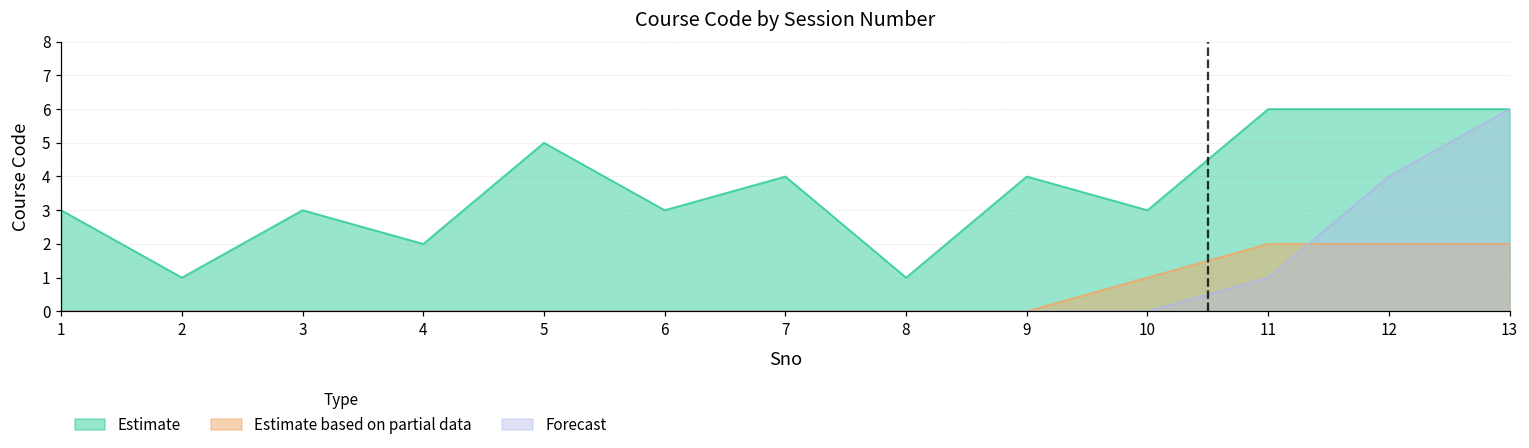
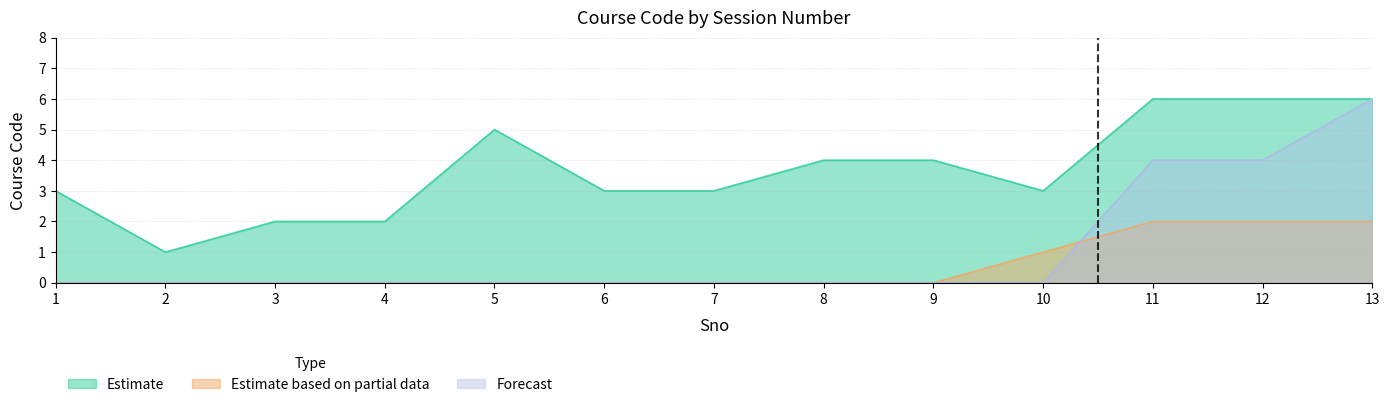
Estimate, 3: 3 -> 2
Estimate, 7: 4 -> 3
Estimate, 8: 1 -> 4
Forecast, 11: 1 -> 4
